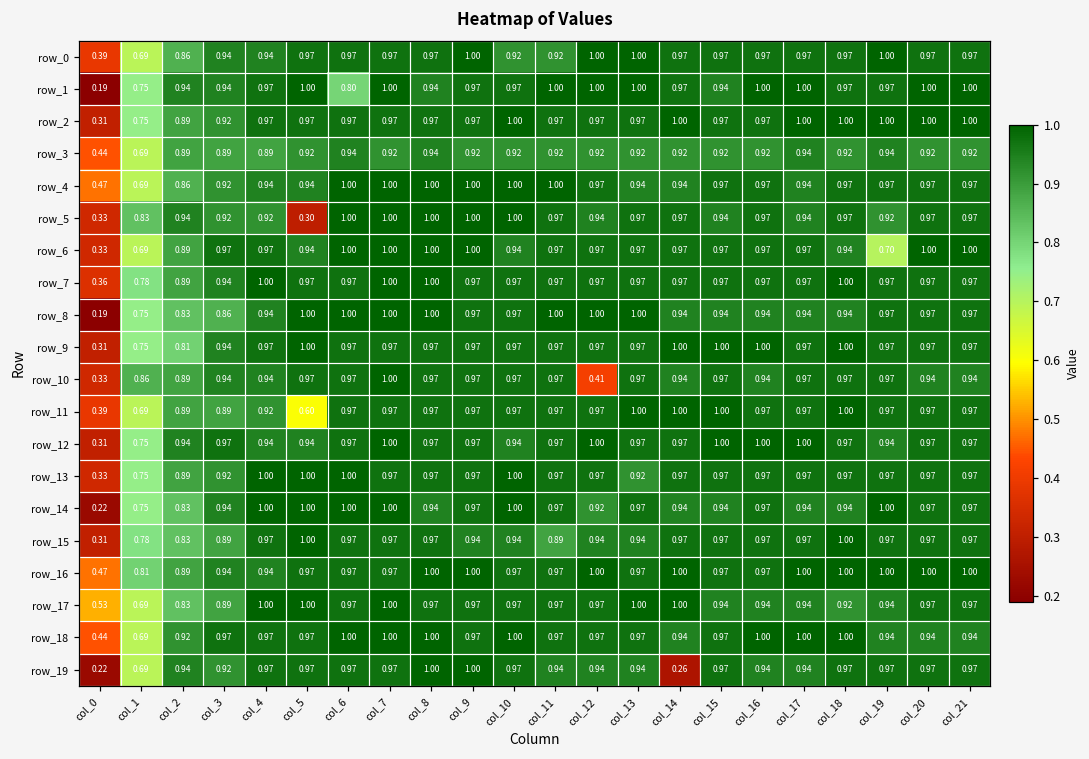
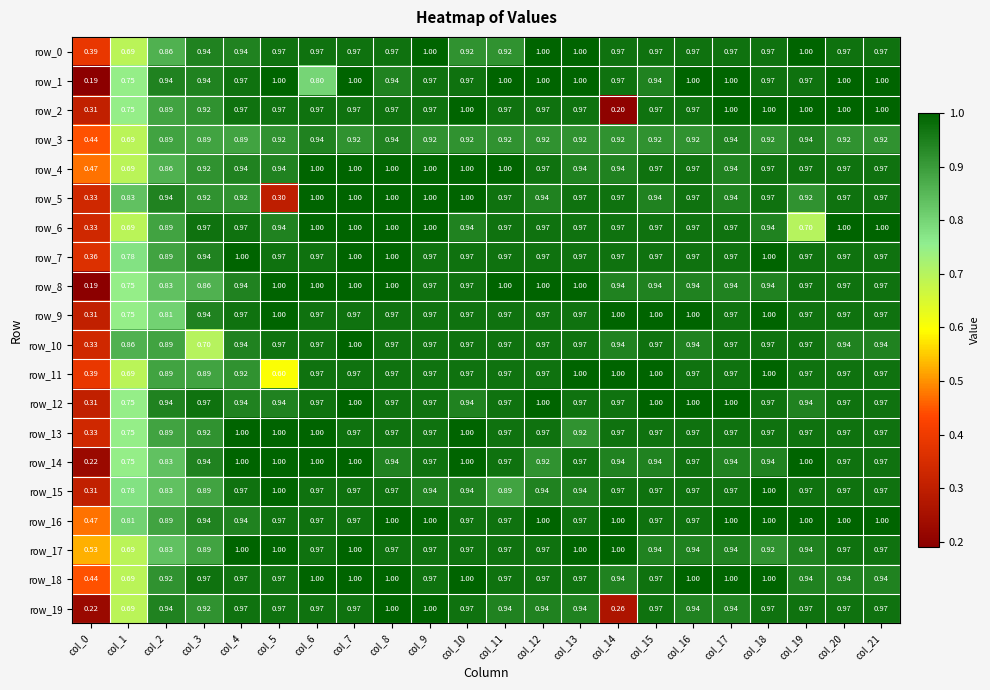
row_2, col_14: 1.00 -> 0.20
row_10, col_3: 0.94 -> 0.70
row_10, col_12: 0.41 -> 0.97
